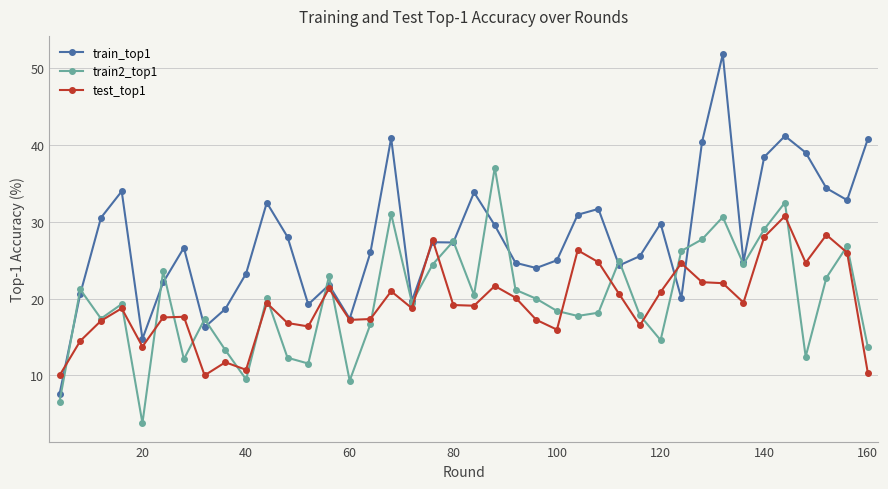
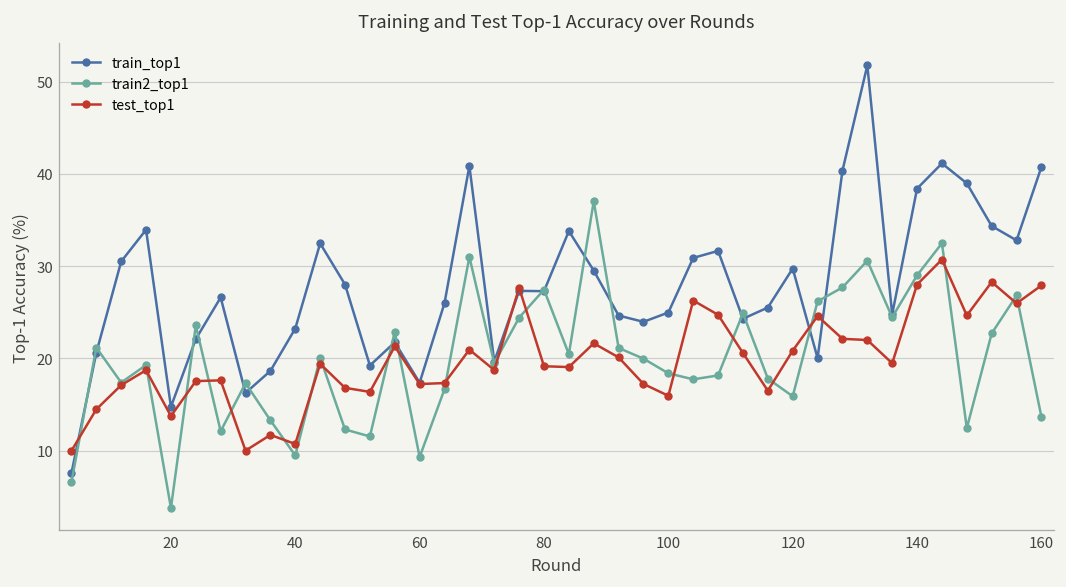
train2_top1, 120: 15 -> 16
test_top1, 160: 10 -> 28
